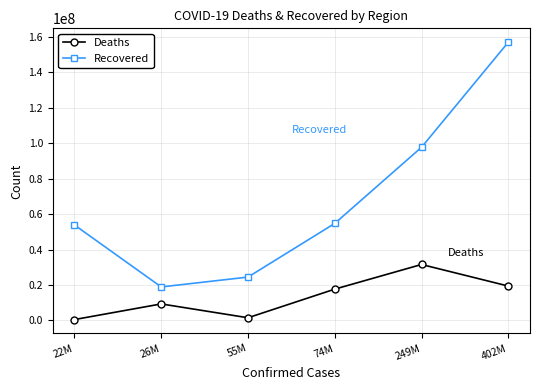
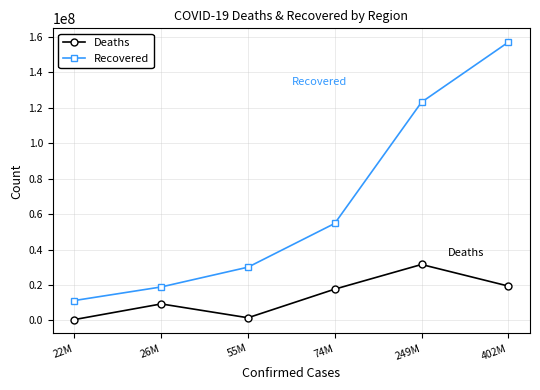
Recovered, 22M: 54000000 -> 11000000
Recovered, 55M: 24000000 -> 30000000
Recovered, 249M: 98000000 -> 123000000
